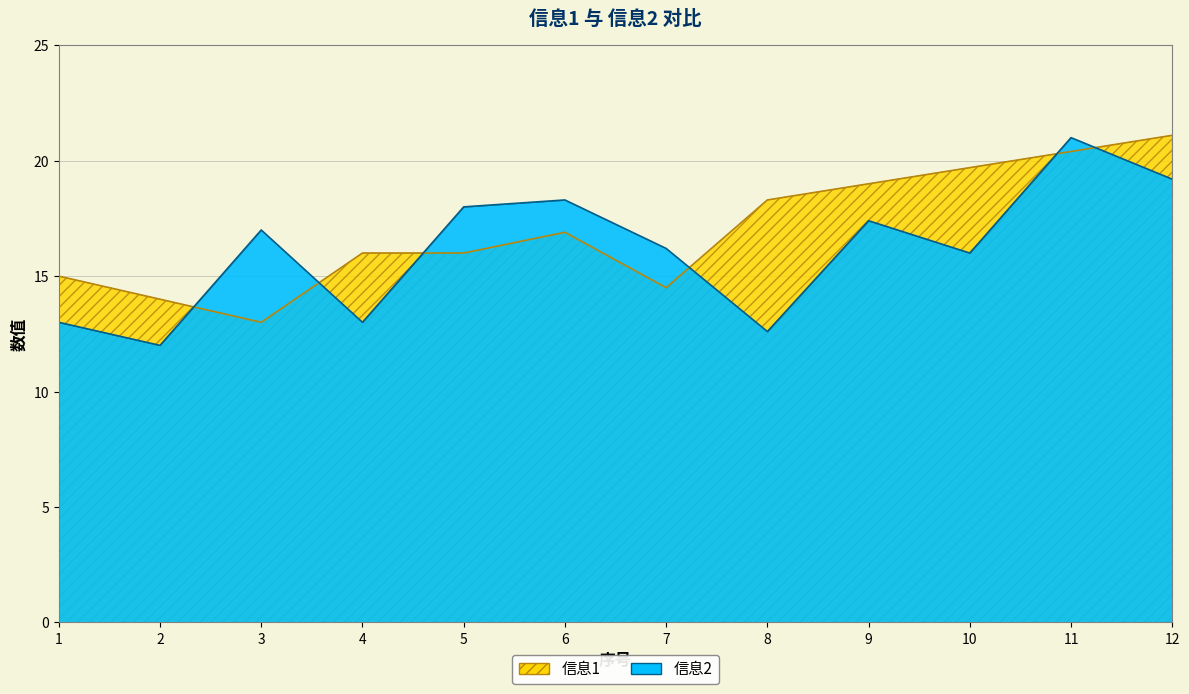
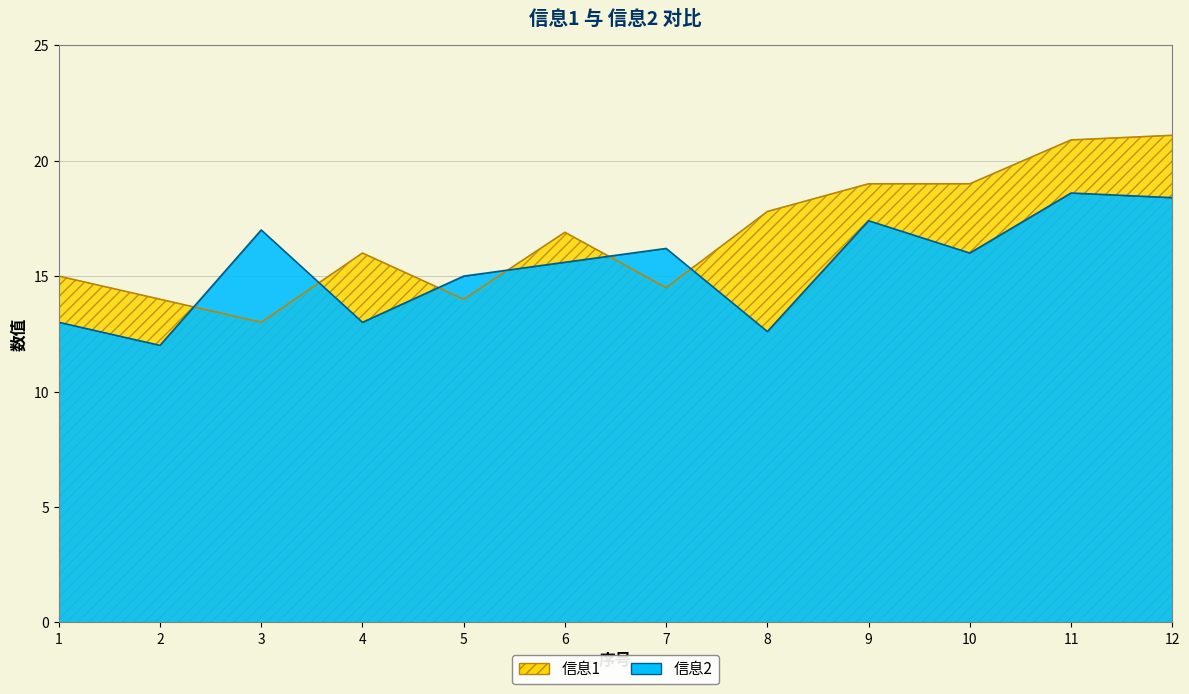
信息1, 5: 16 -> 14
信息2, 5: 18 -> 15
信息2, 6: 18.3 -> 15.6
信息1, 8: 18.3 -> 17.8
信息1, 10: 19.7 -> 19.0
信息1, 11: 20.4 -> 20.9
信息2, 11: 21.0 -> 18.6
信息2, 12: 19.2 -> 18.4
